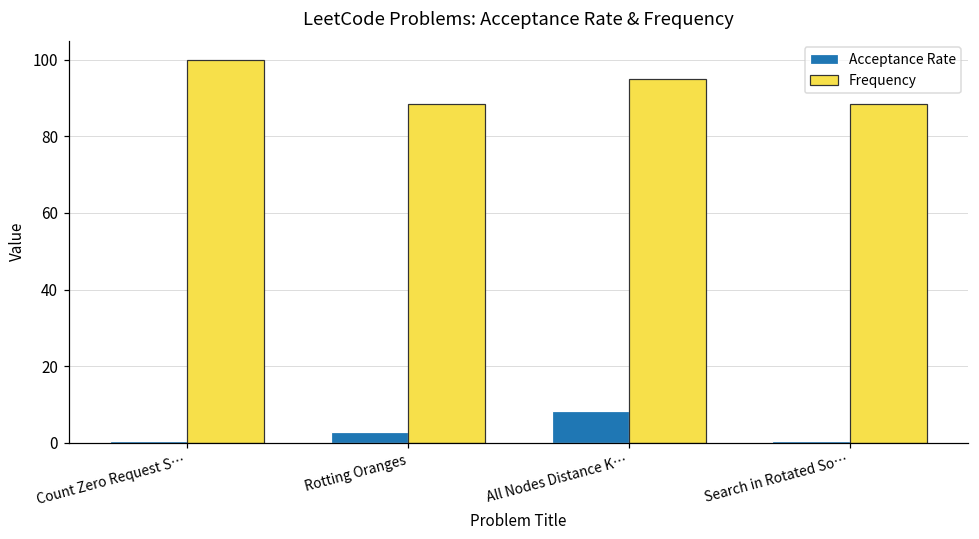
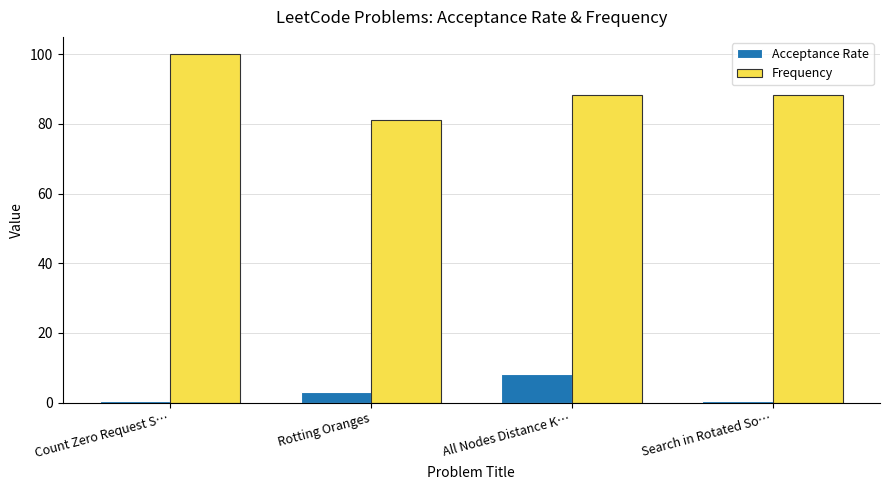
Frequency, Rotting Oranges: 88 -> 81
Frequency, All Nodes Distance K…: 95 -> 88
